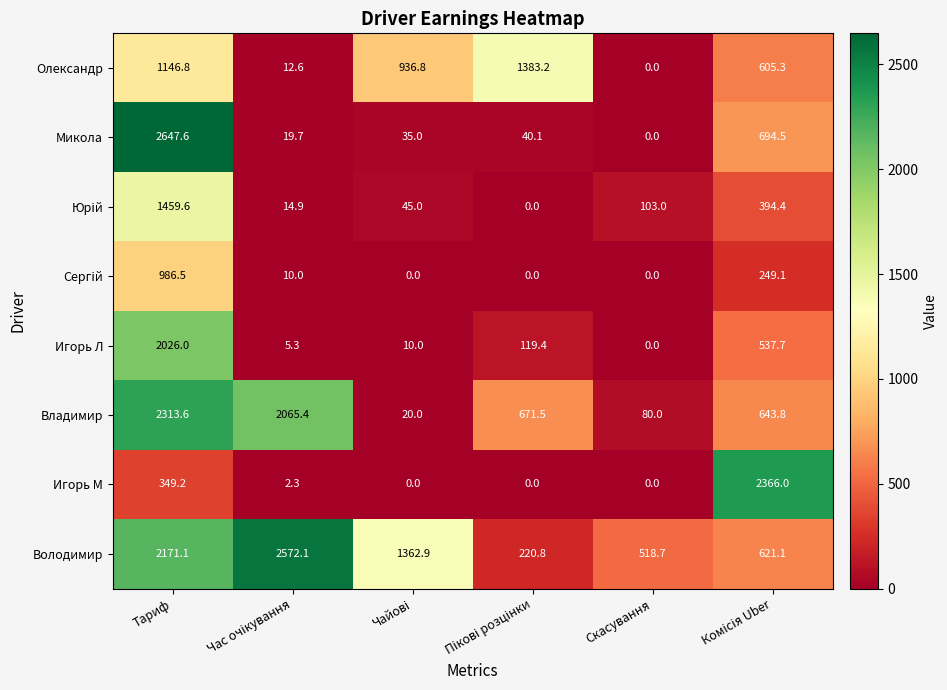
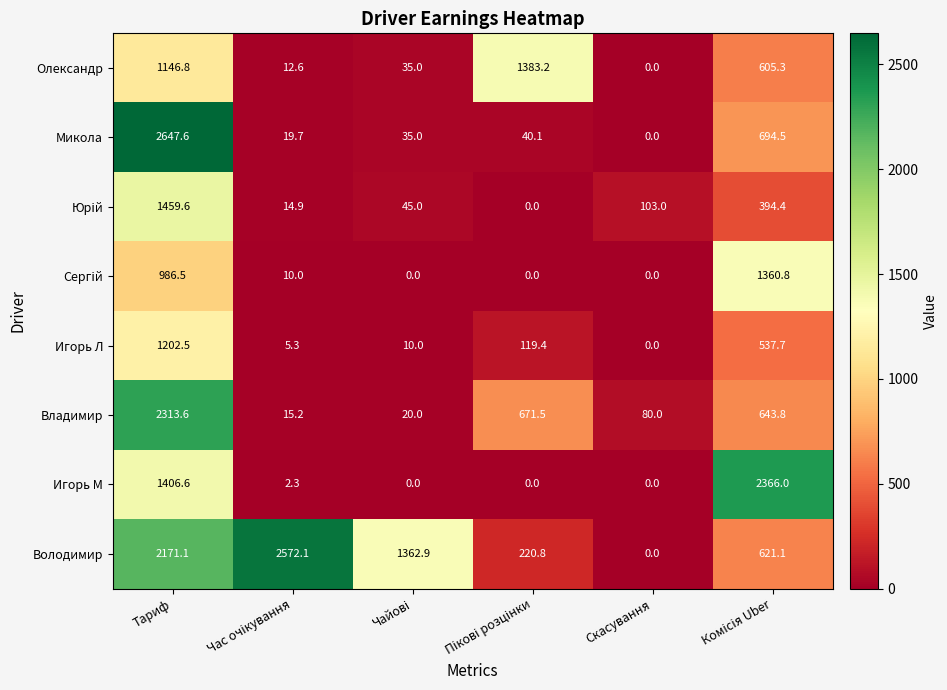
Олександр, Чайові: 936.8 -> 35.0
Сергій, Комісія Uber: 249.1 -> 1360.8
Игорь Л, Тариф: 2026.0 -> 1202.5
Владимир, Час очікування: 2065.4 -> 15.2
Игорь М, Тариф: 349.2 -> 1406.6
Володимир, Скасування: 518.7 -> 0.0
